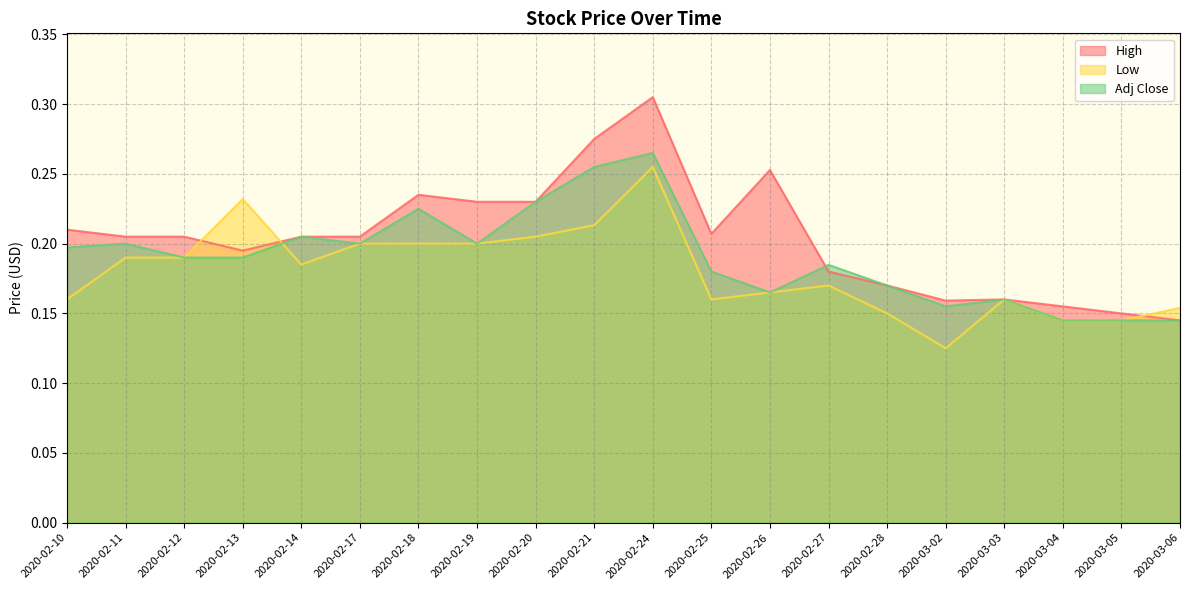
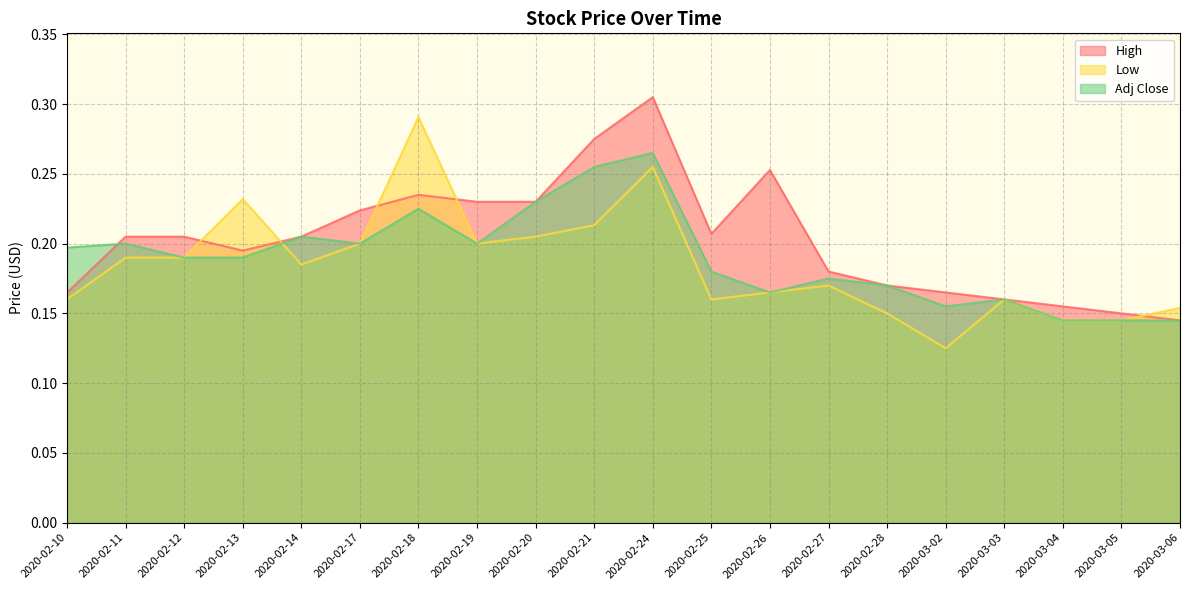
High, 2020-02-10: 0.210 -> 0.165
High, 2020-02-17: 0.205 -> 0.224
Low, 2020-02-18: 0.200 -> 0.291
Adj Close, 2020-02-27: 0.185 -> 0.175
High, 2020-03-02: 0.159 -> 0.165
